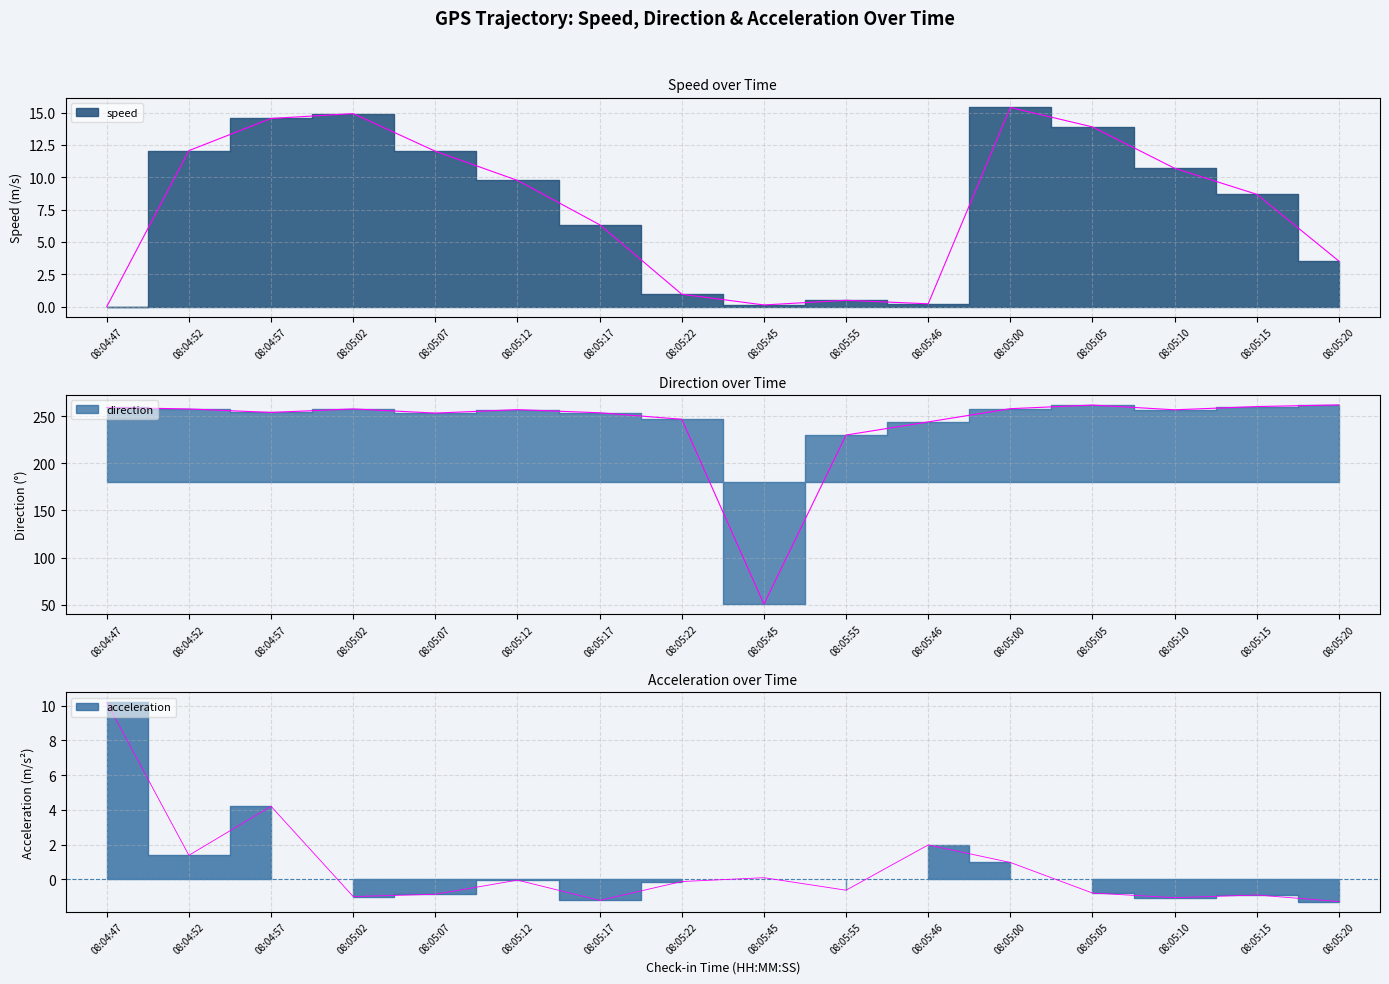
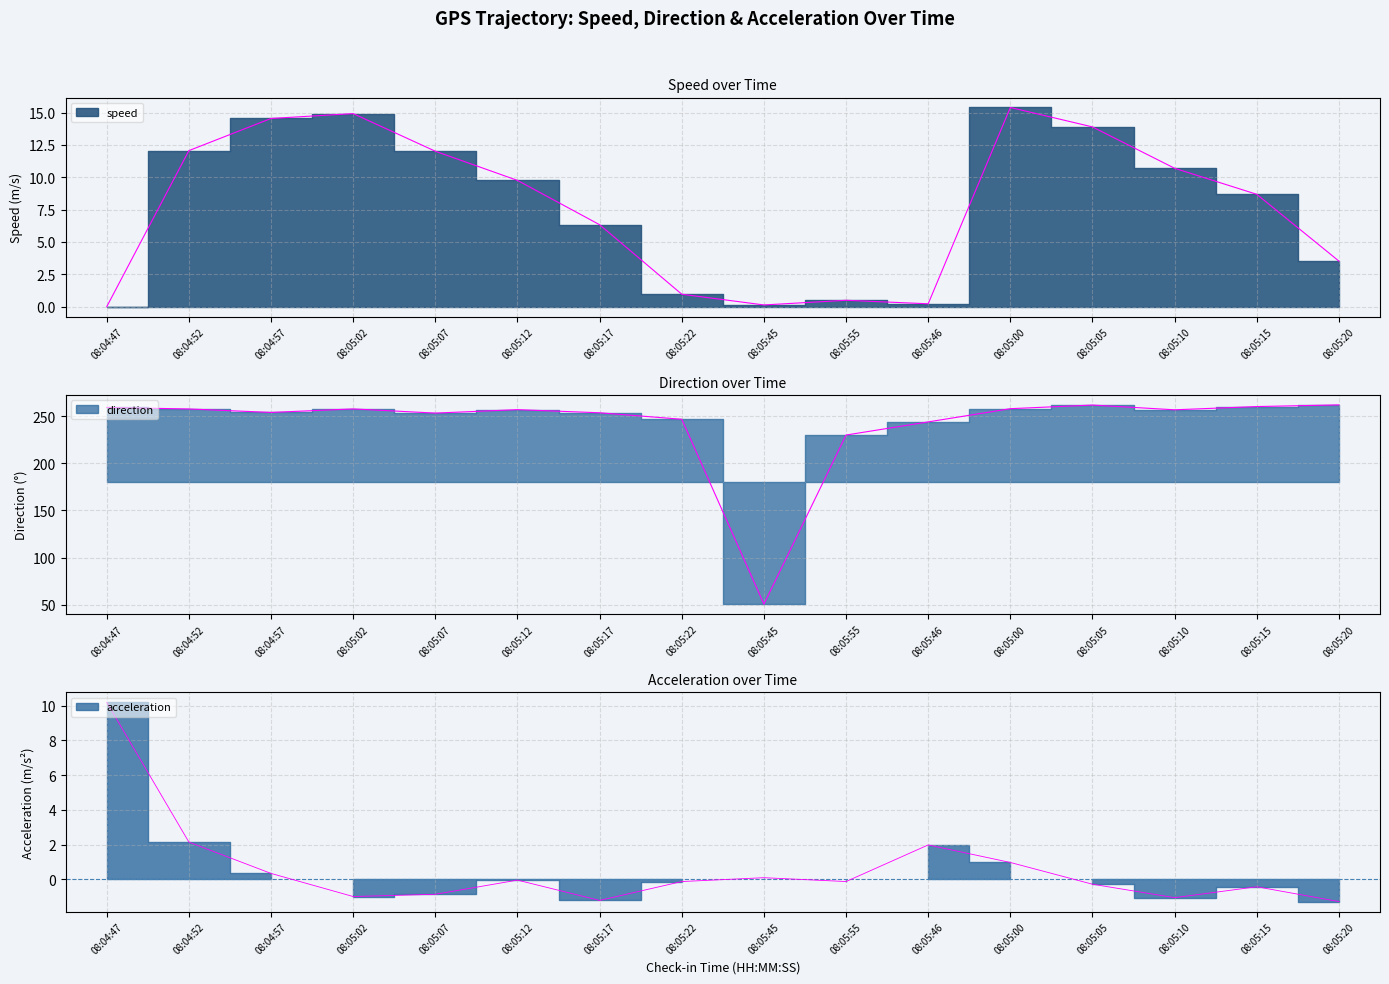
Acceleration over Time, 08:04:52: 1.4 -> 2.1
Acceleration over Time, 08:04:57: 4.2 -> 0.3
Acceleration over Time, 08:05:55: -0.6 -> -0.1
Acceleration over Time, 08:05:05: -0.8 -> -0.3
Acceleration over Time, 08:05:15: -0.9 -> -0.4
